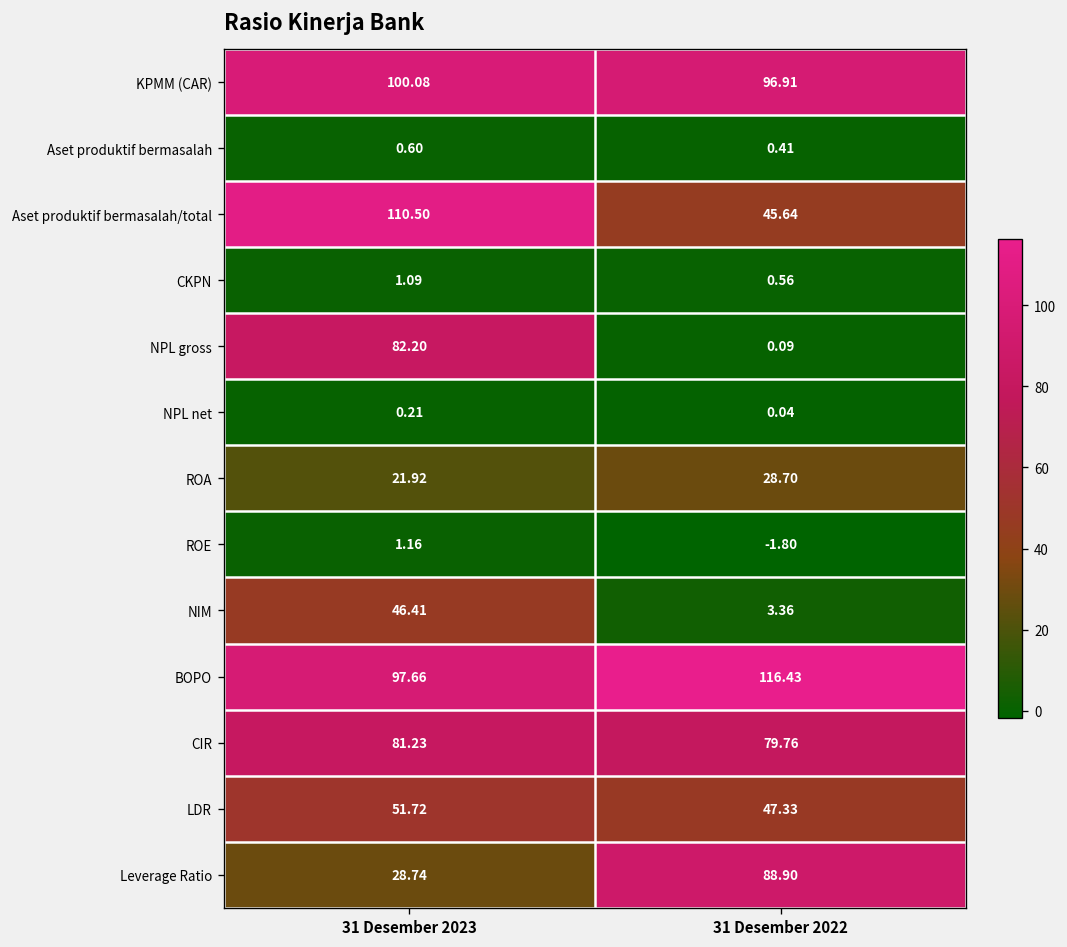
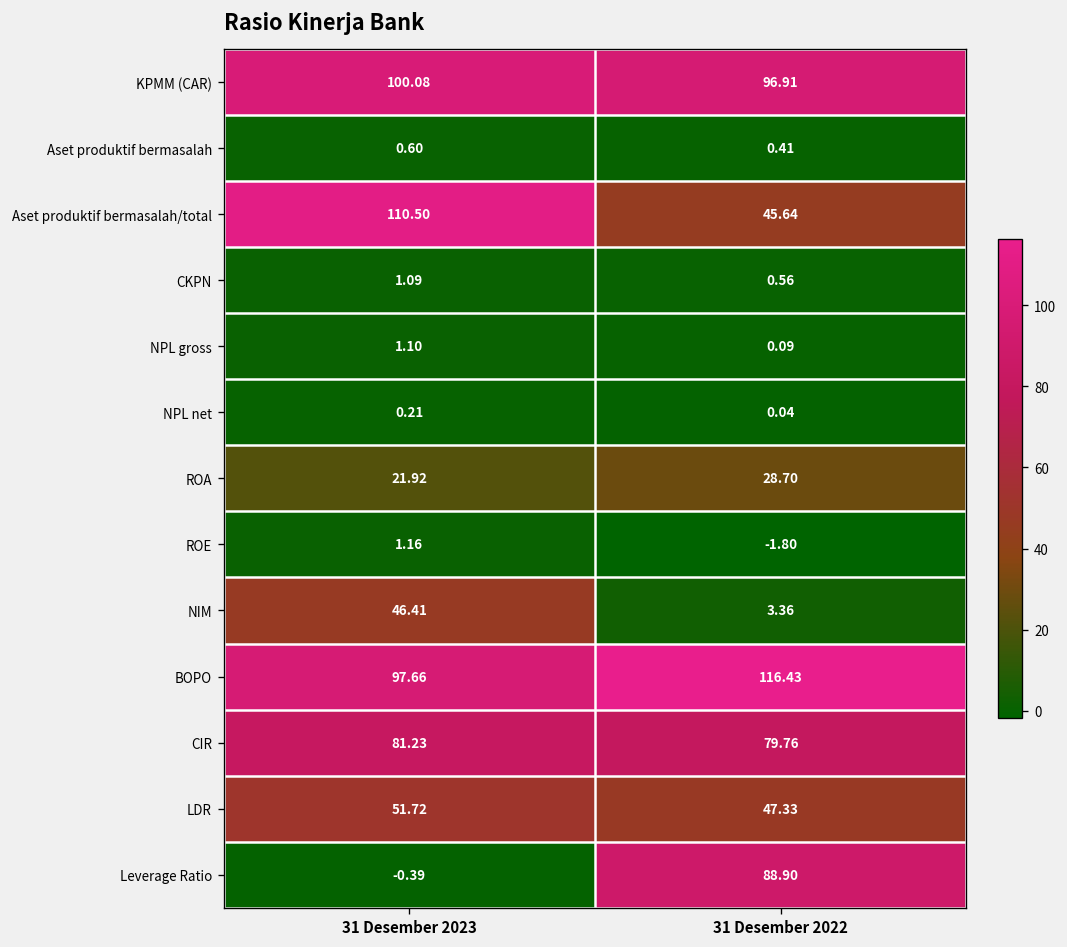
NPL gross, 31 Desember 2023: 82.20 -> 1.10
Leverage Ratio, 31 Desember 2023: 28.74 -> -0.39
